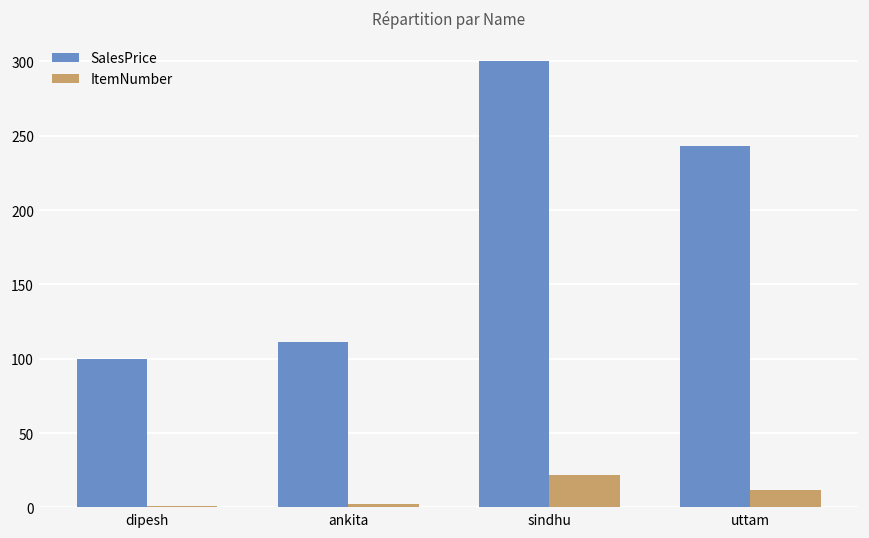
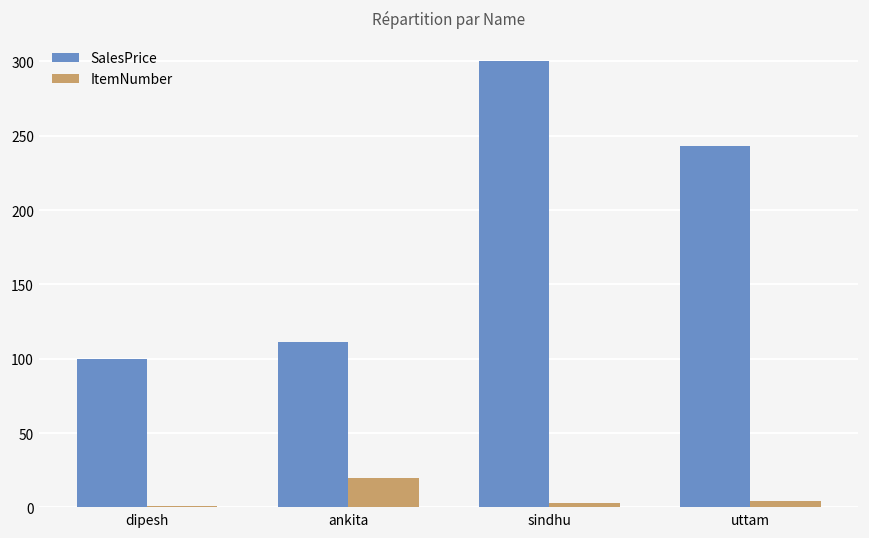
ItemNumber, ankita: 2 -> 20
ItemNumber, sindhu: 22 -> 3
ItemNumber, uttam: 12 -> 4
